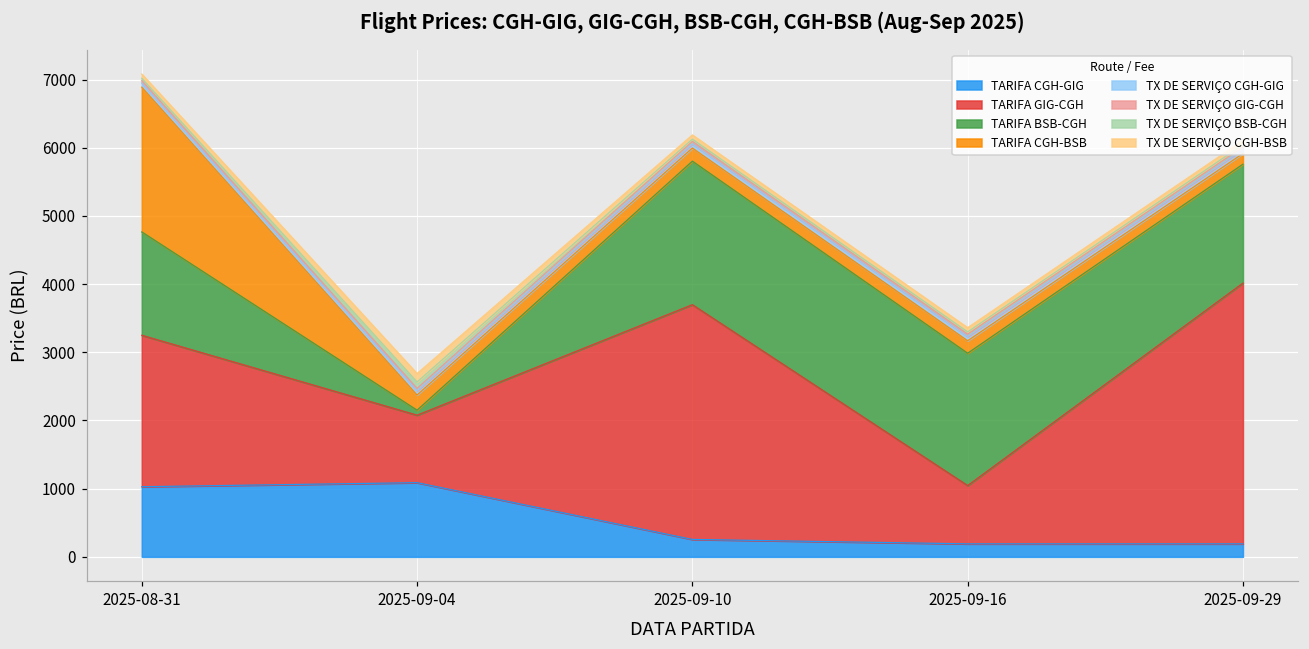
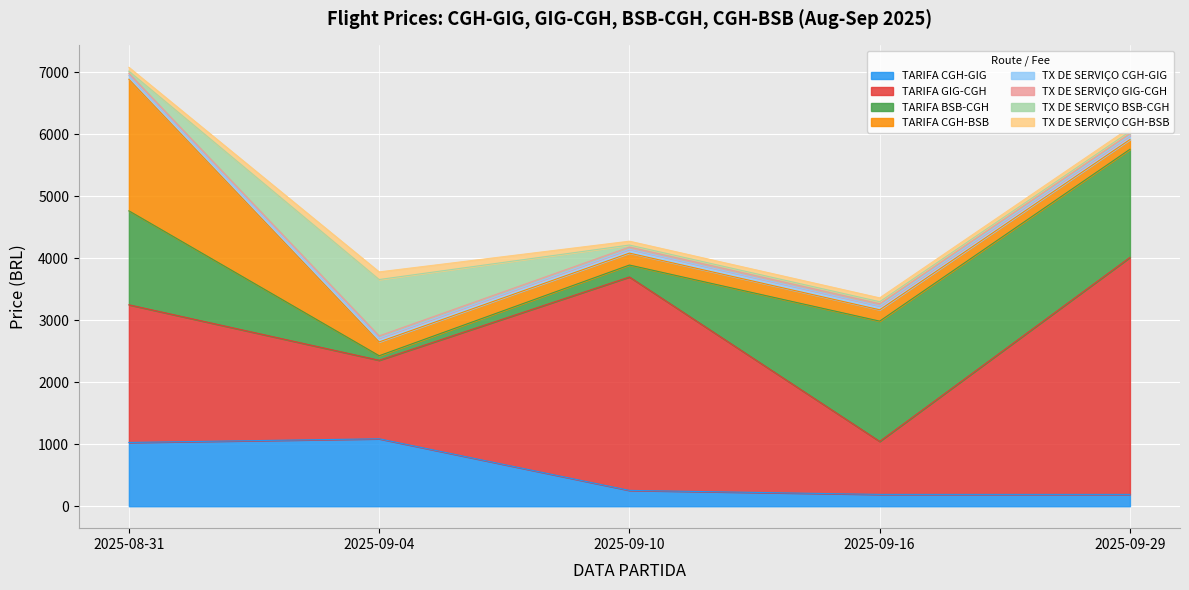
TARIFA GIG-CGH, 2025-09-04: 1000 -> 1300
TX DE SERVIÇO BSB-CGH, 2025-09-04: 100 -> 900
TARIFA BSB-CGH, 2025-09-10: 2100 -> 200
